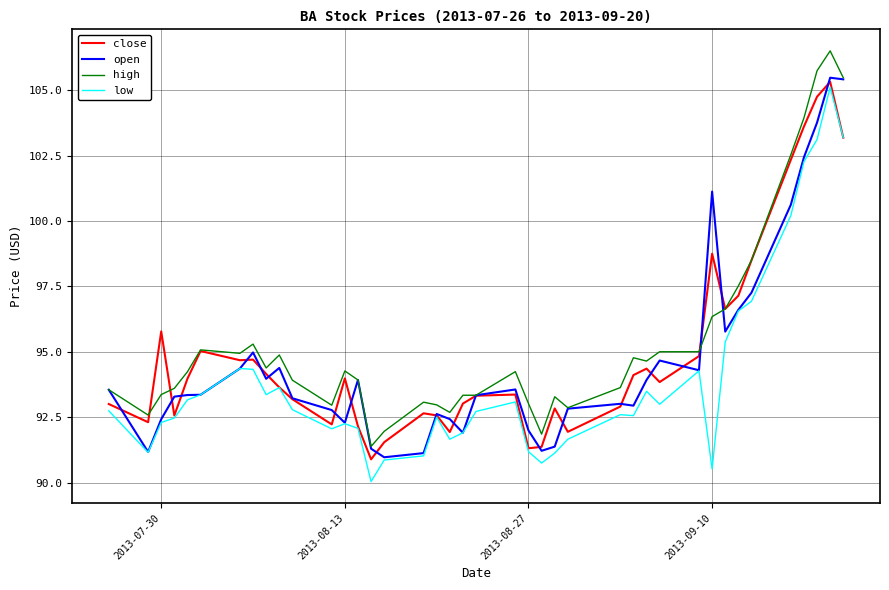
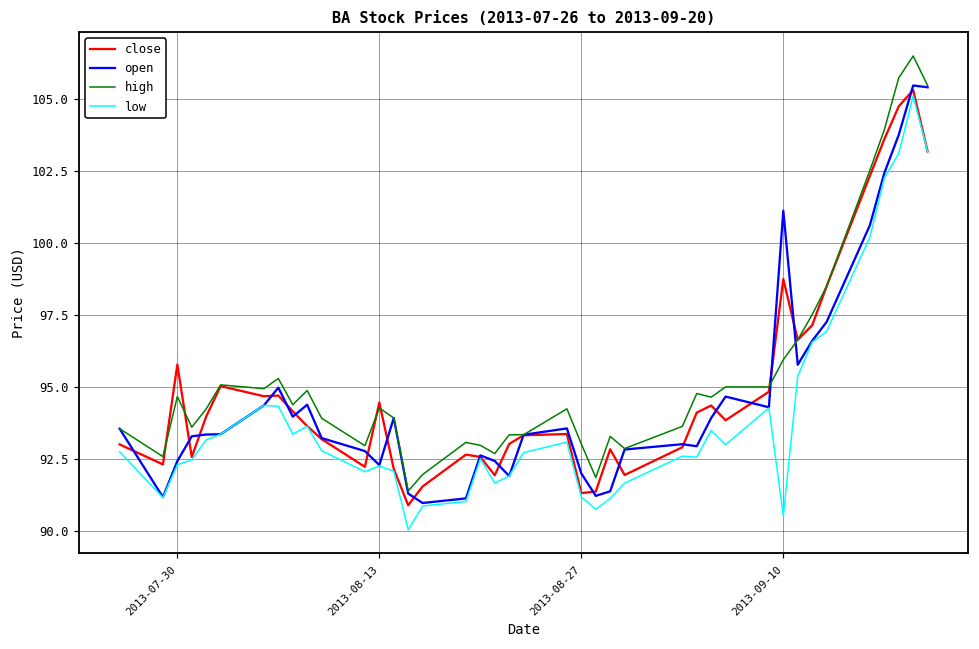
high, 2013-07-30: 93.4 -> 94.7
close, 2013-08-13: 94.0 -> 94.5
high, 2013-09-10: 96.3 -> 95.9
